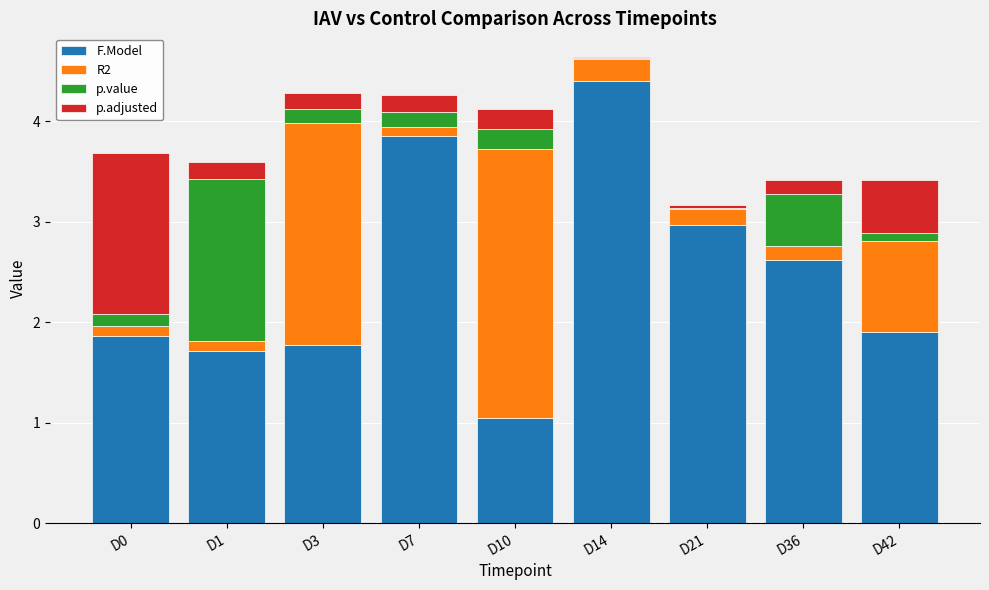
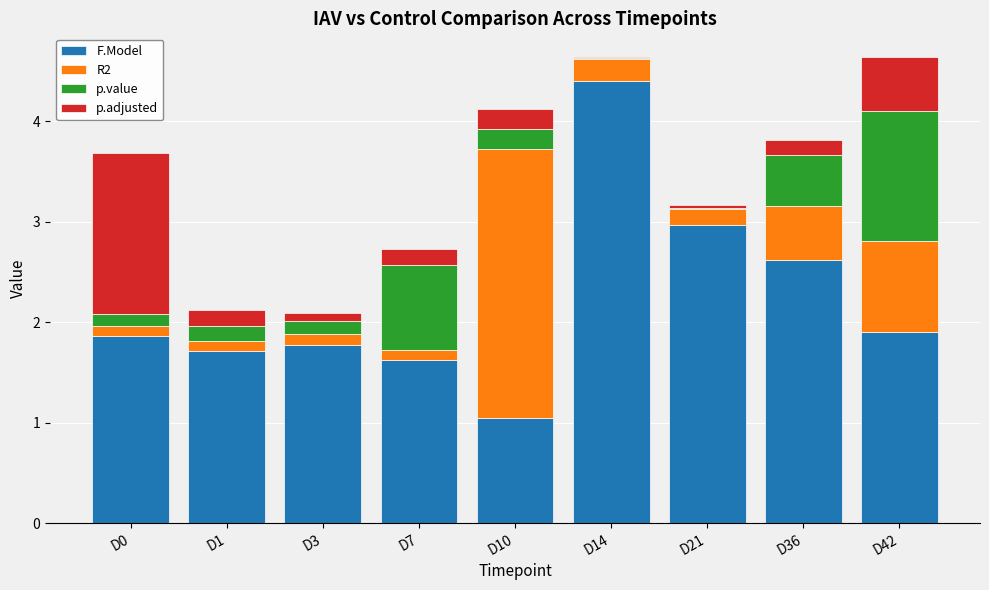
p.value, D1: 1.61 -> 0.15
R2, D3: 2.21 -> 0.11
p.adjusted, D3: 0.17 -> 0.07
F.Model, D7: 3.85 -> 1.62
p.value, D7: 0.15 -> 0.84
R2, D36: 0.15 -> 0.54
p.value, D42: 0.08 -> 1.30
